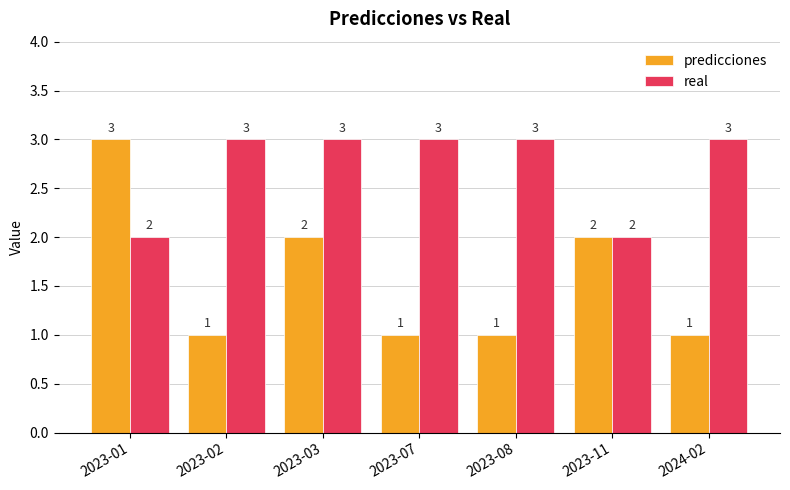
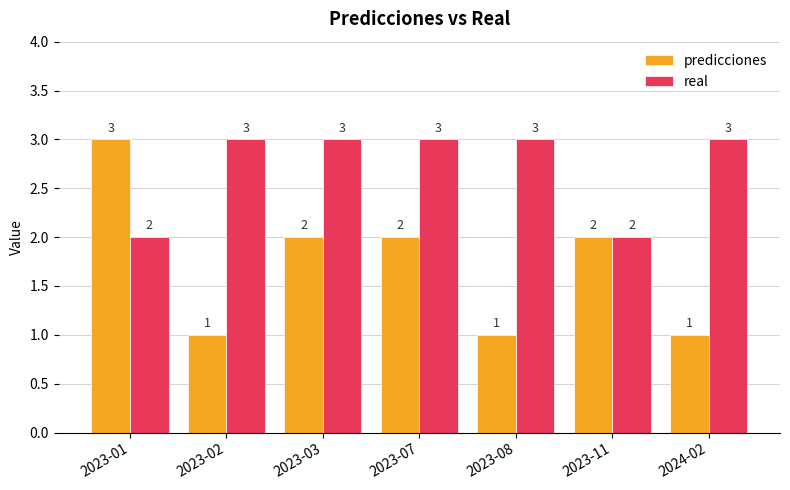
predicciones, 2023-07: 1 -> 2
